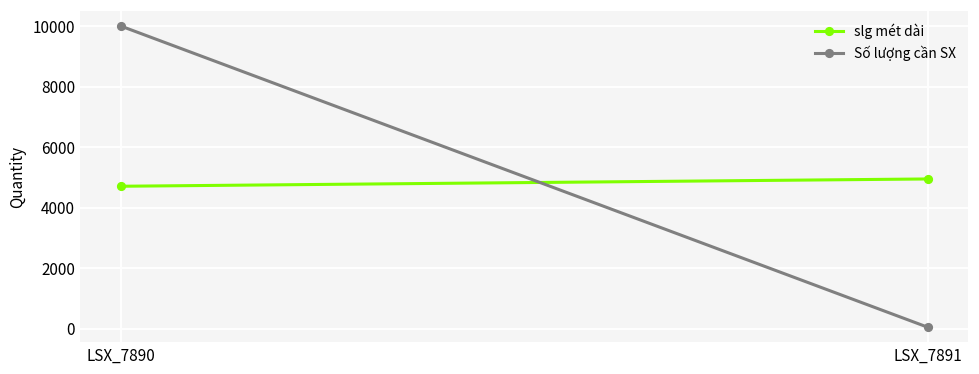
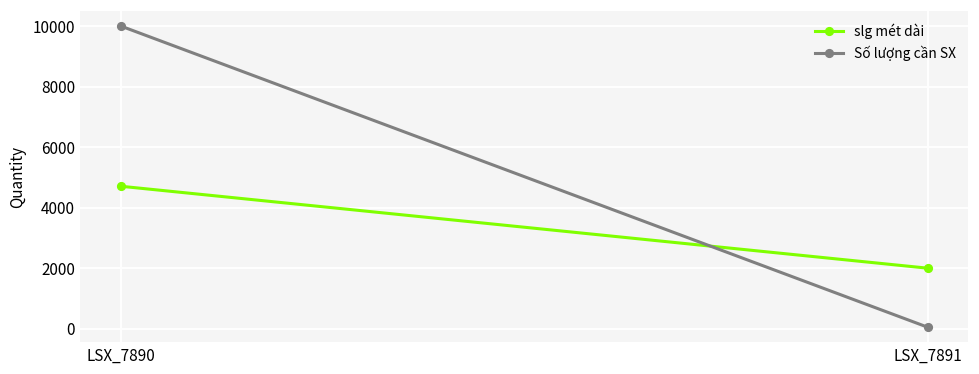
slg mét dài, LSX_7891: 4900 -> 2000
